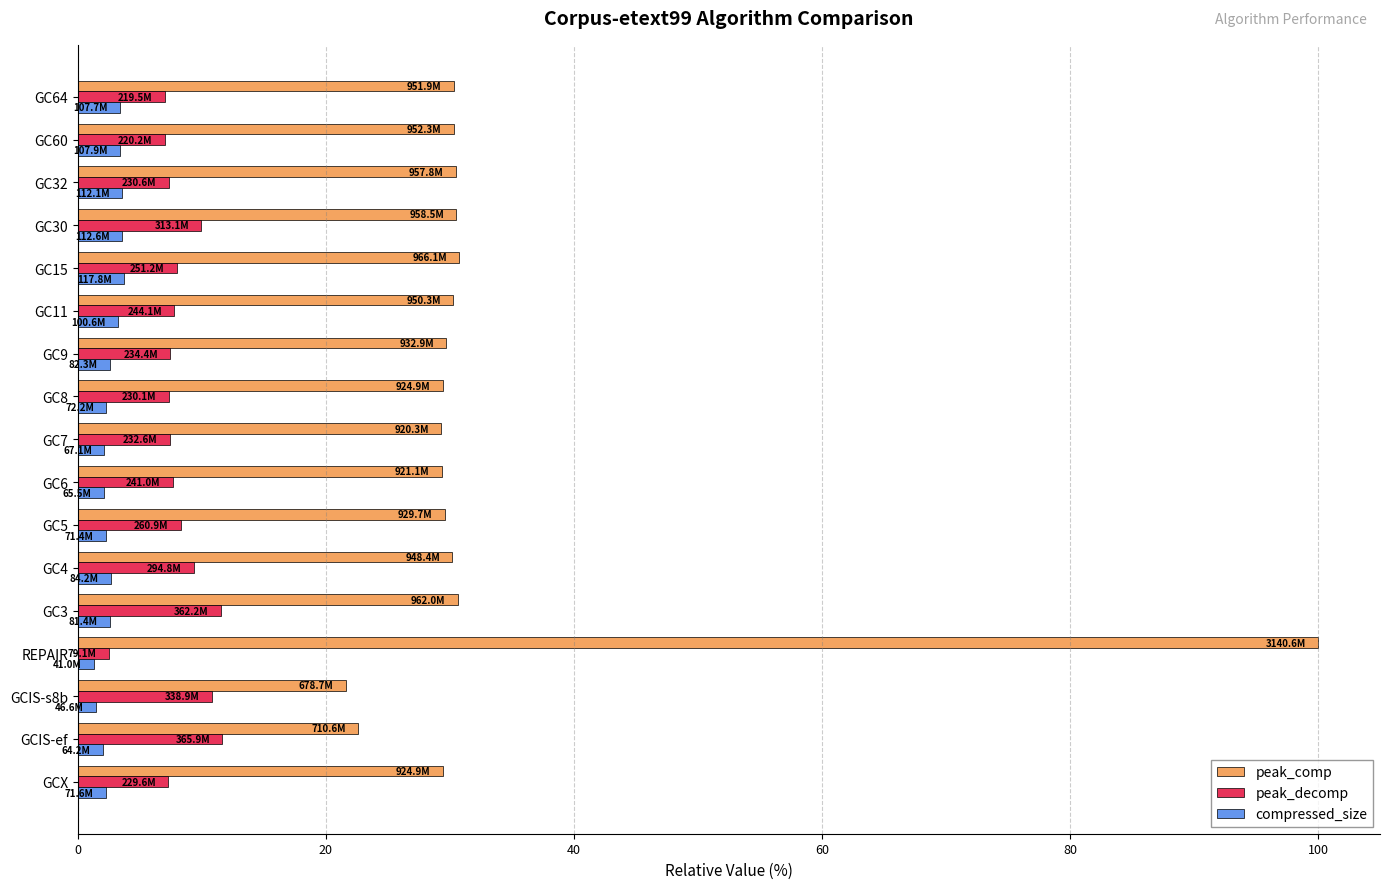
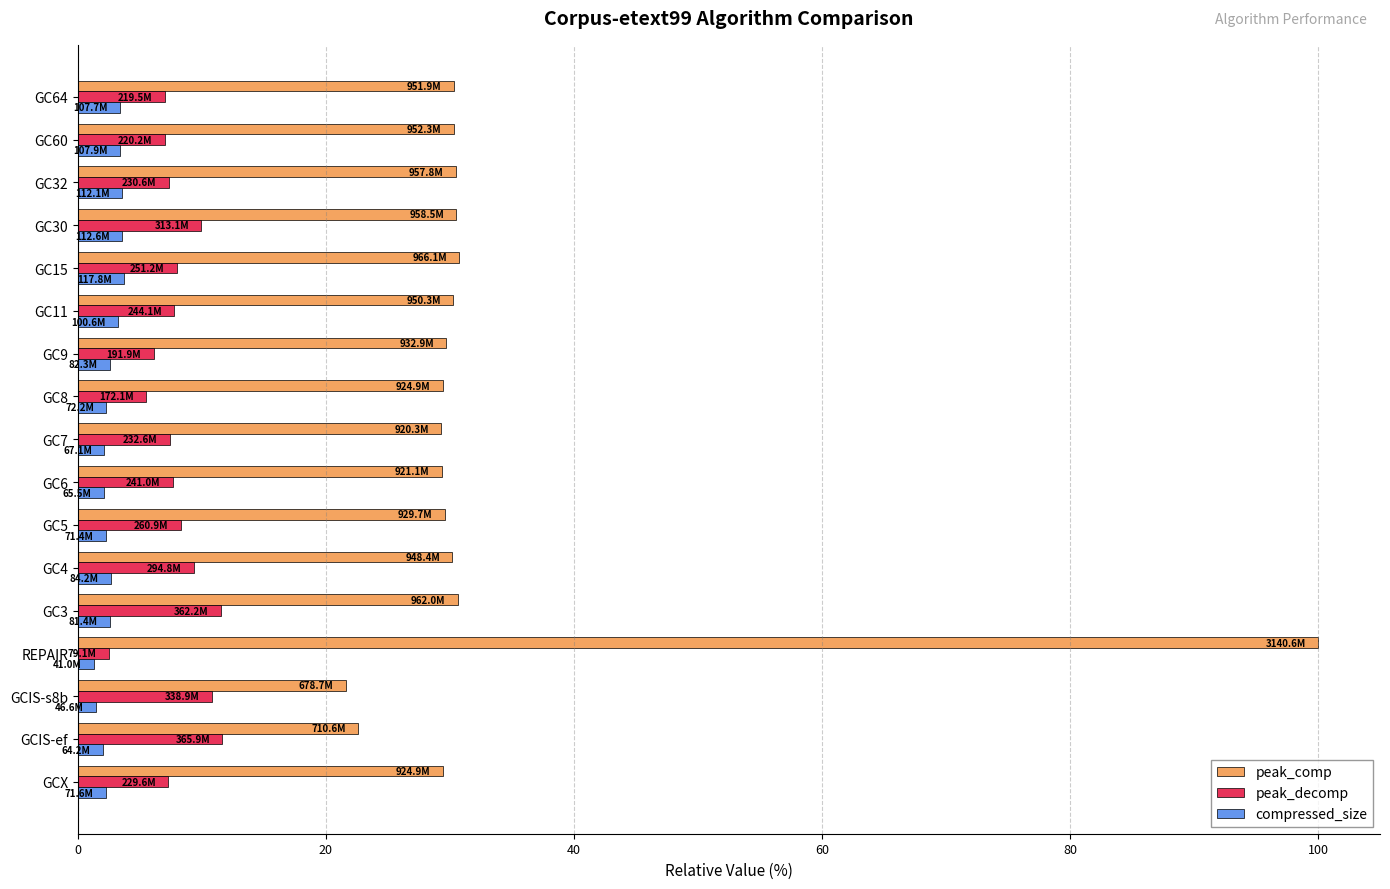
peak_decomp, GC9: 234.4M -> 191.9M
peak_decomp, GC8: 230.1M -> 172.1M
